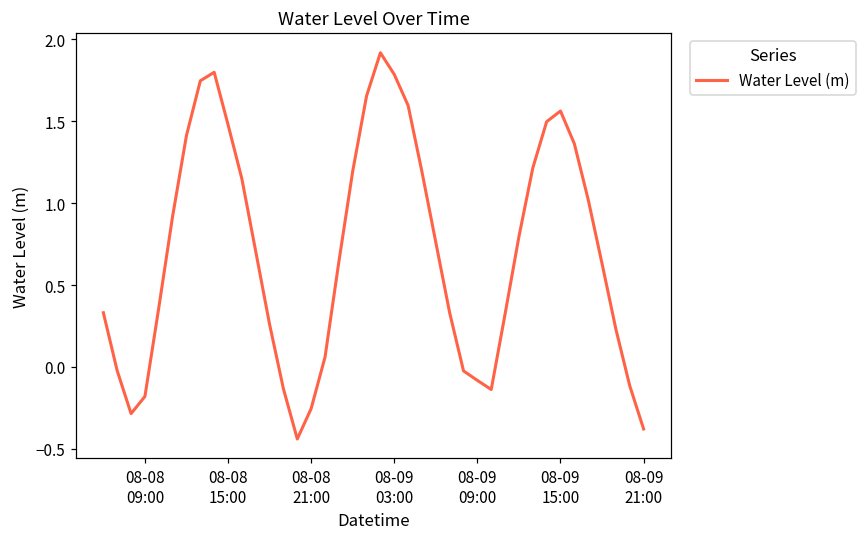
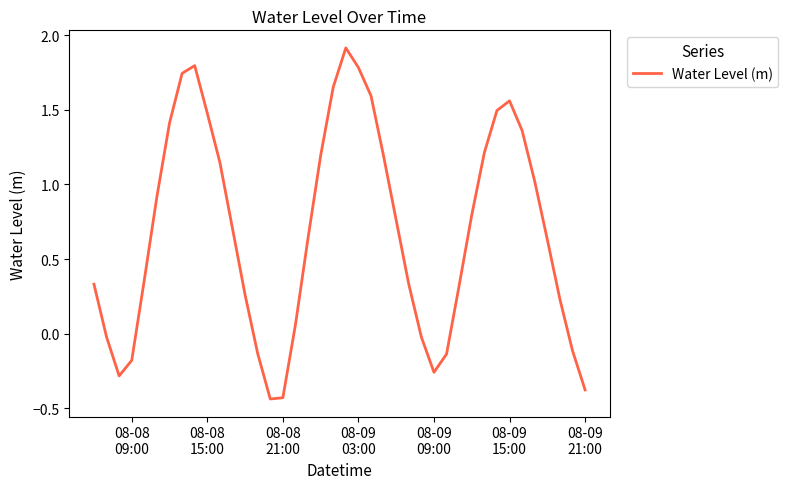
08-08 21:00: -0.25 -> -0.43
08-09 09:00: -0.08 -> -0.26
